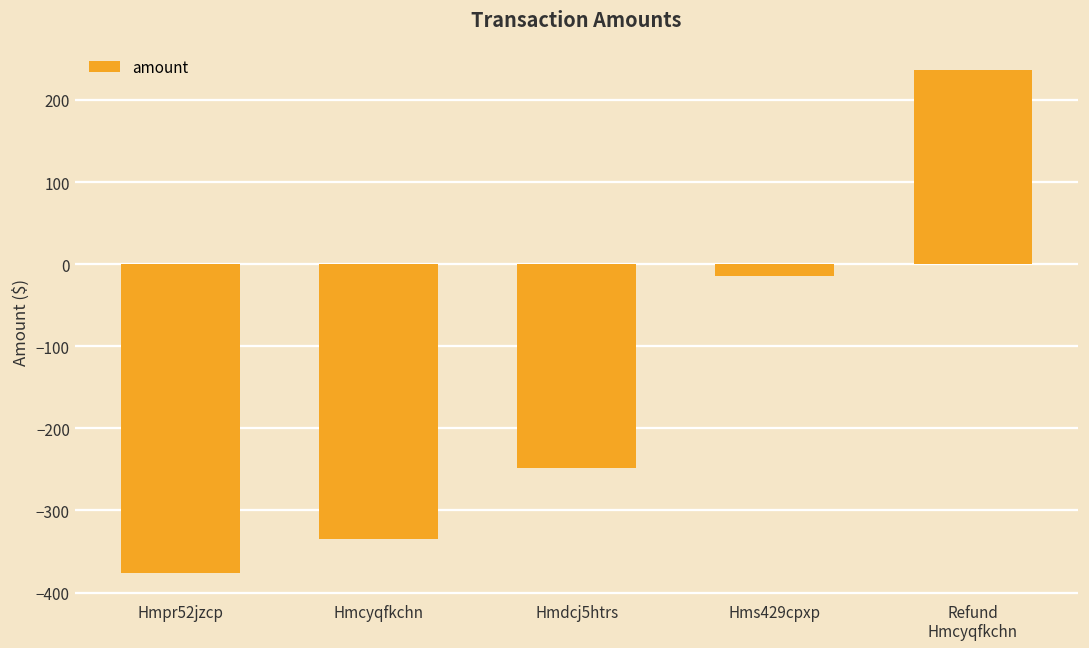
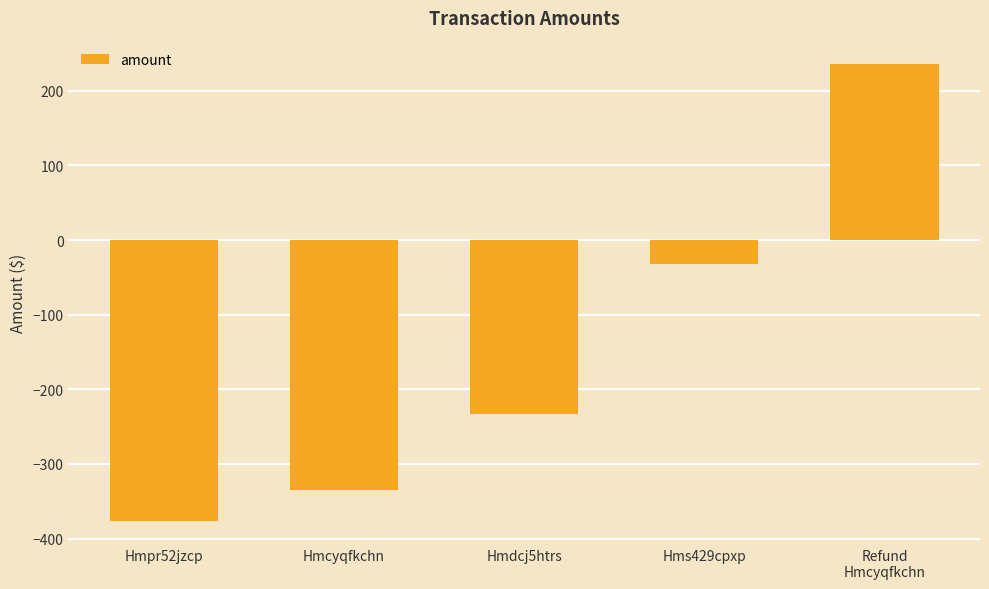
Hmdcj5htrs: -250 -> -230
Hms429cpxp: -10 -> -30
